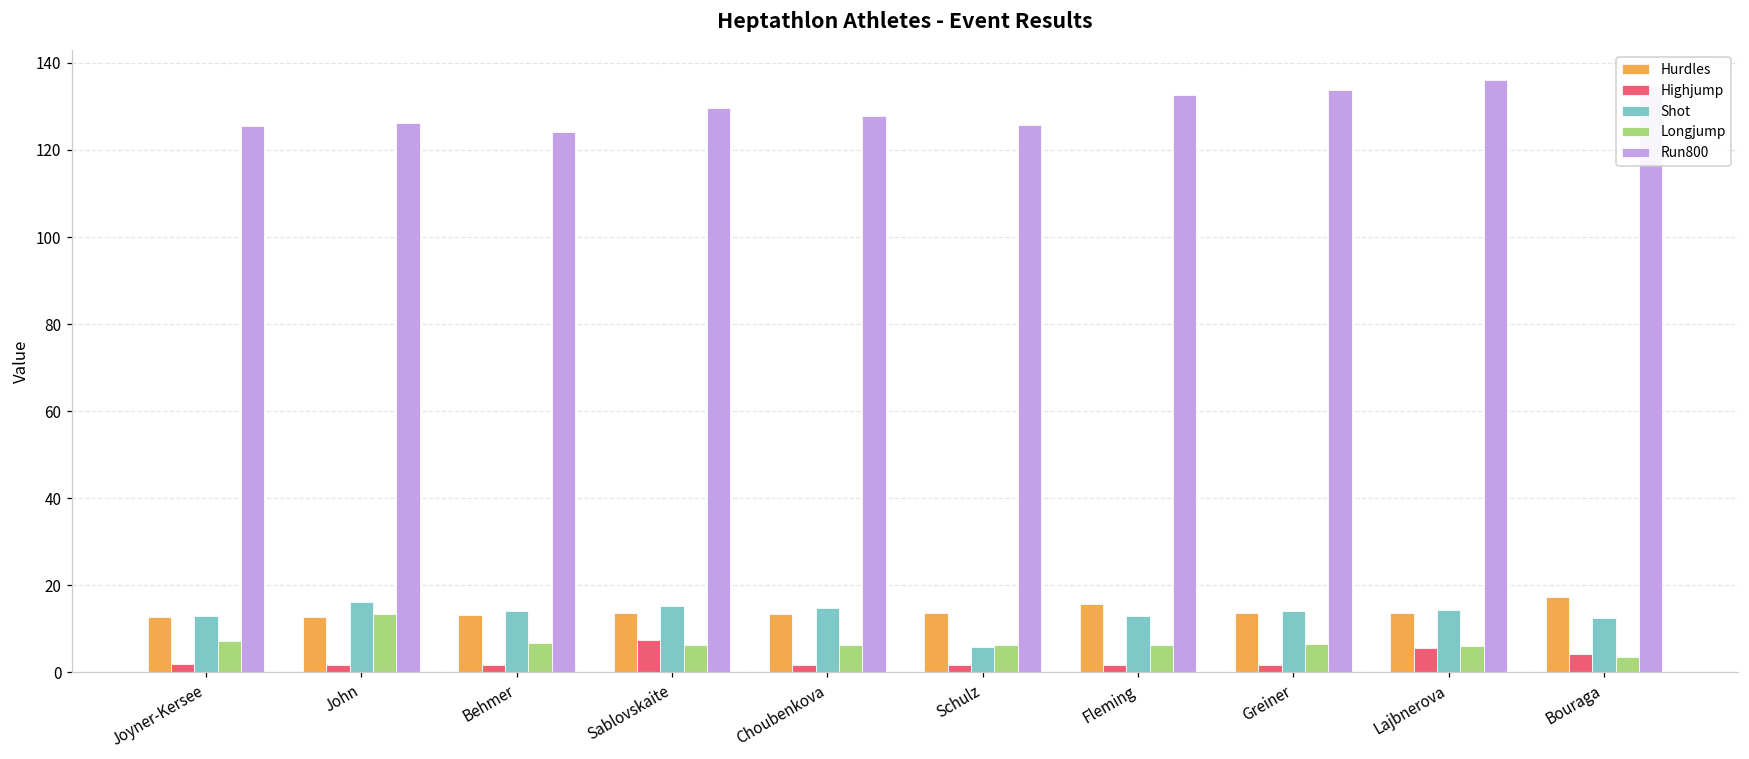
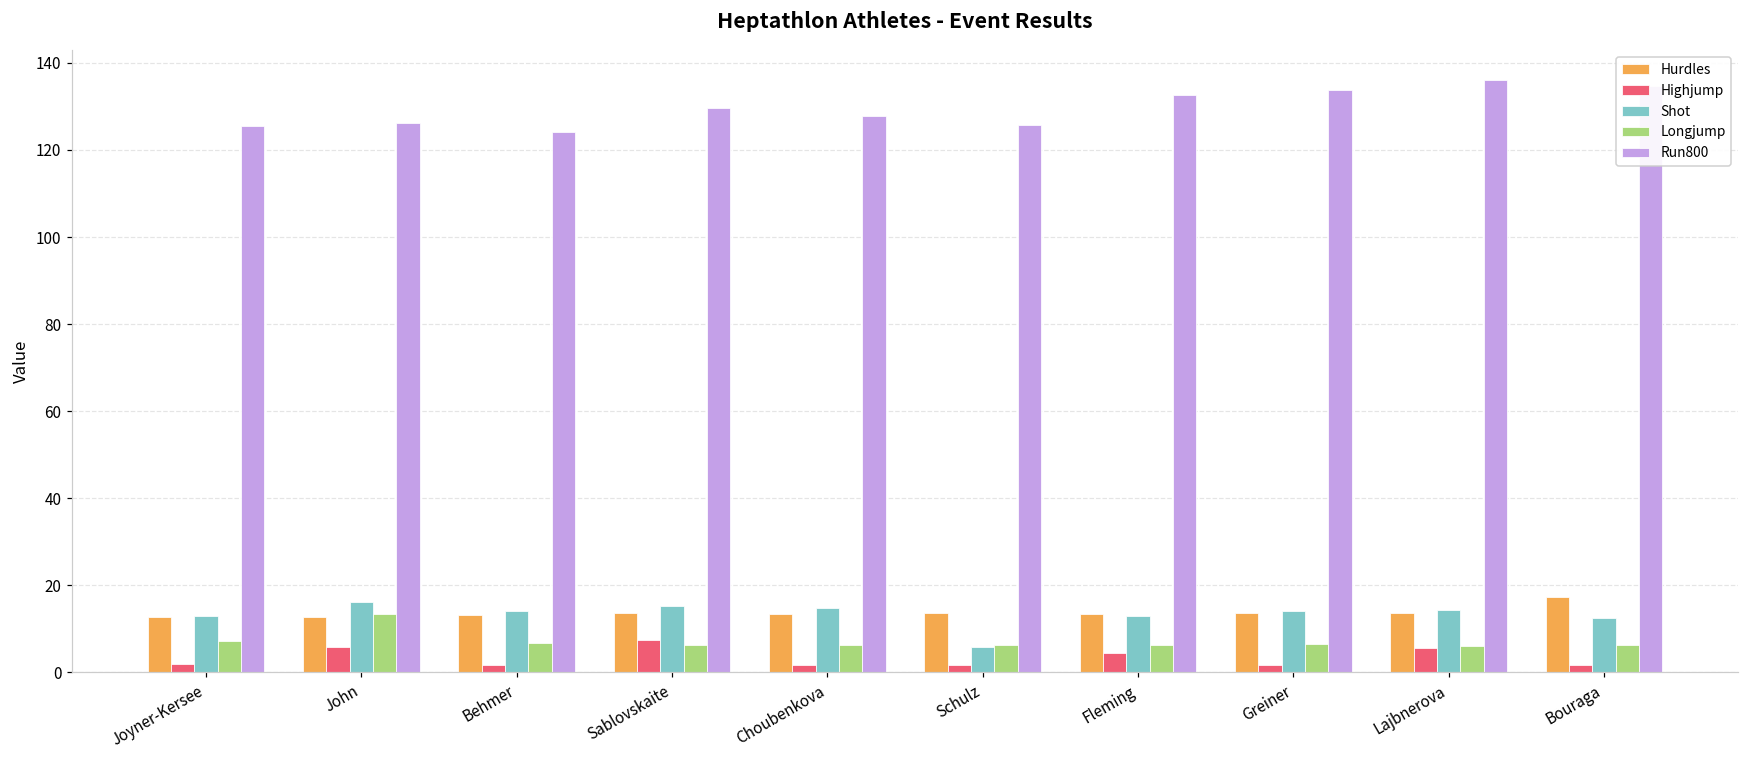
Highjump, John: 2 -> 6
Hurdles, Fleming: 16 -> 13
Highjump, Fleming: 2 -> 4
Highjump, Bouraga: 4 -> 2
Longjump, Bouraga: 4 -> 6
